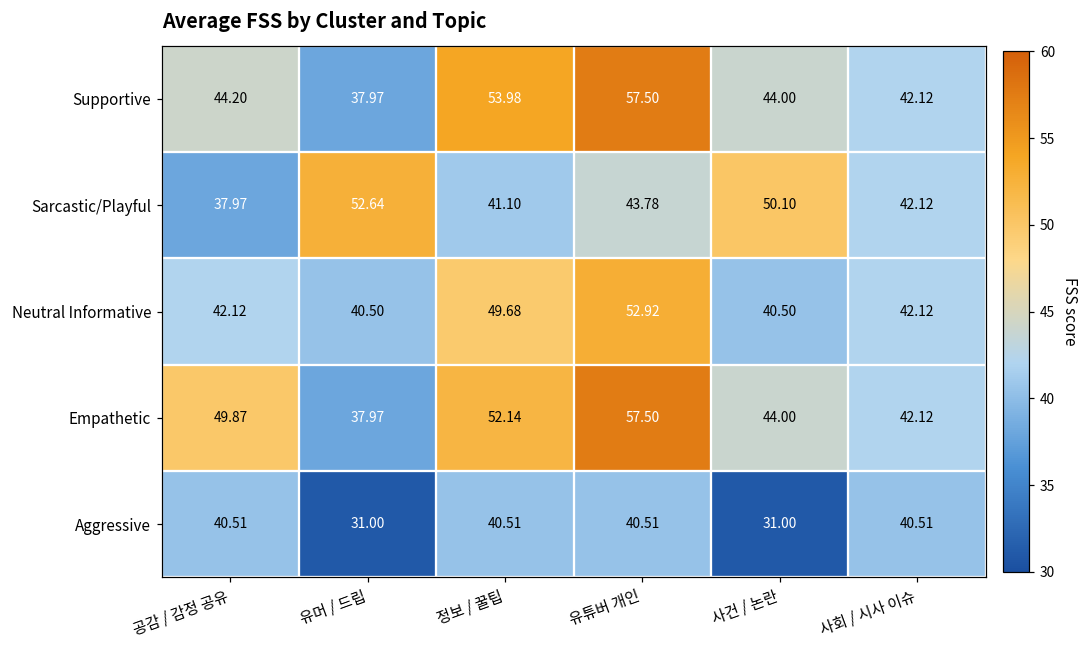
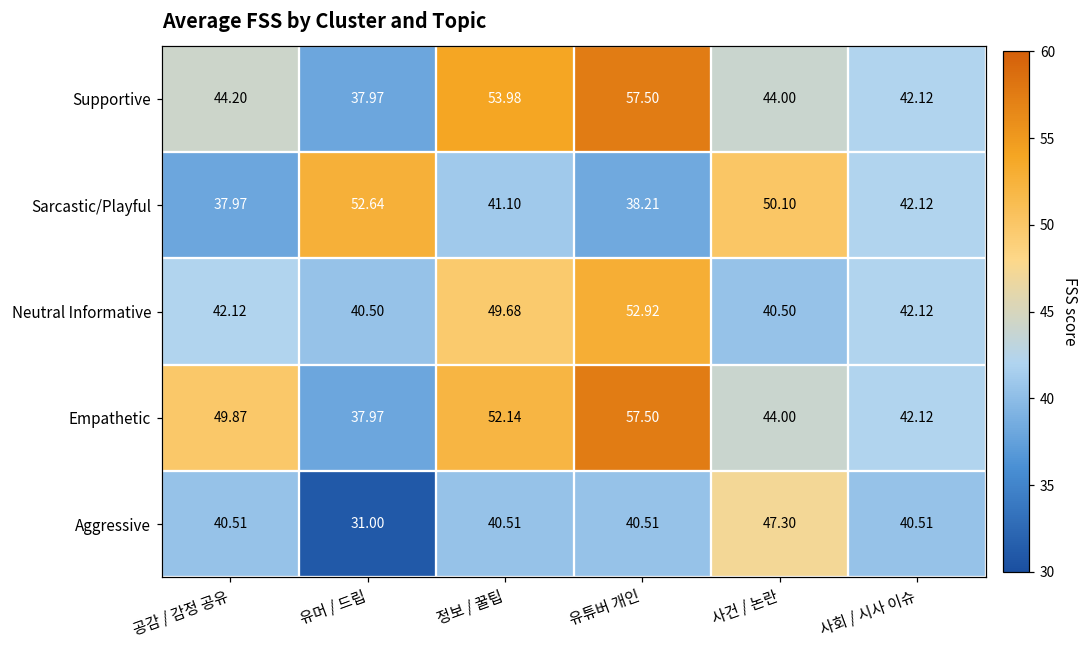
Sarcastic/Playful, 유튜버 개인: 43.78 -> 38.21
Aggressive, 사건 / 논란: 31.00 -> 47.30
